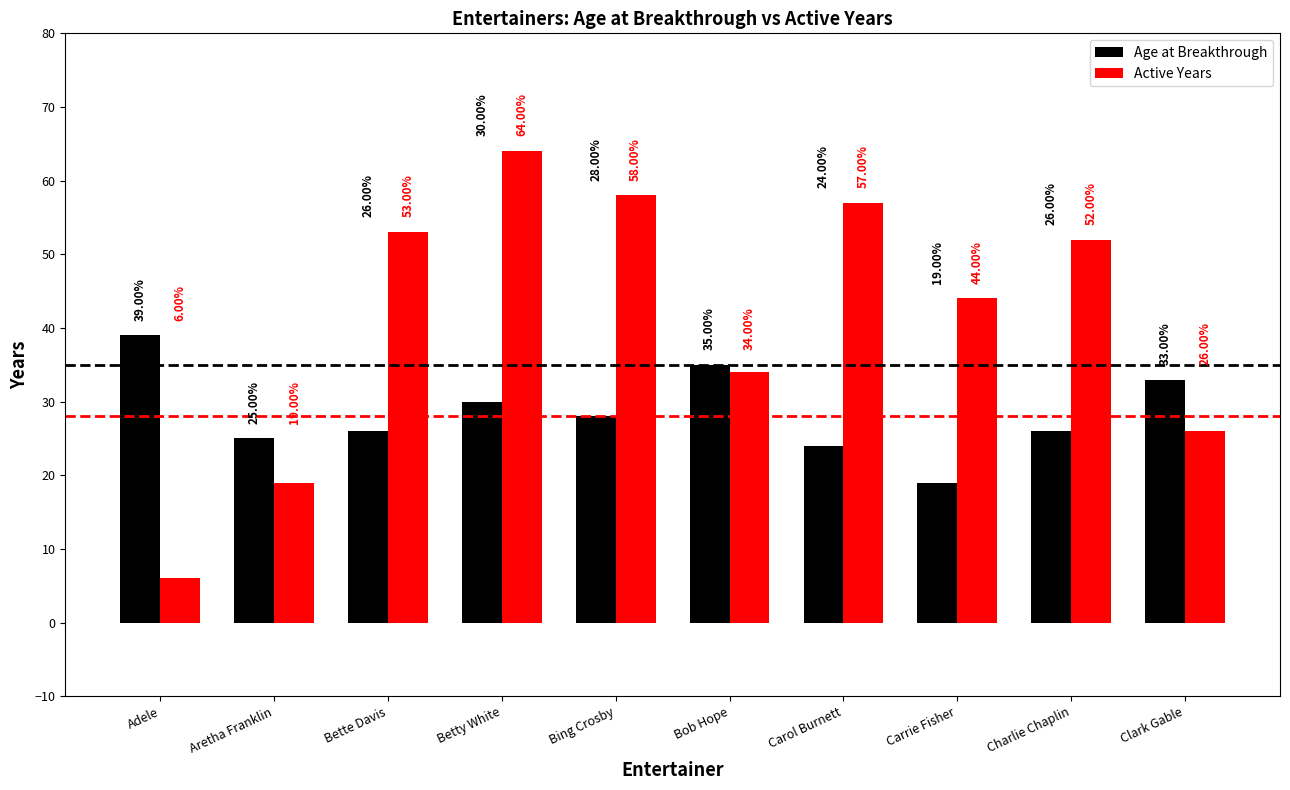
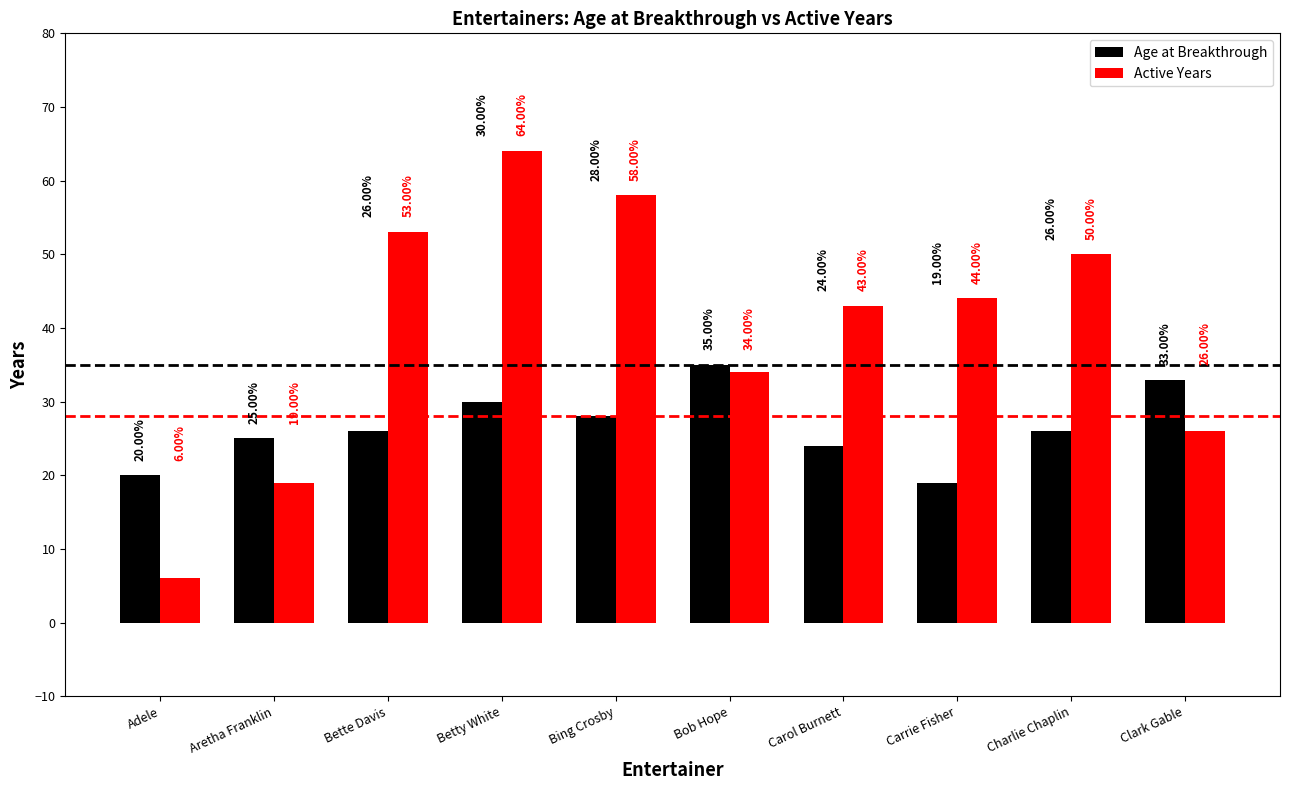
Age at Breakthrough, Adele: 39.00% -> 20.00%
Active Years, Carol Burnett: 57.00% -> 43.00%
Active Years, Charlie Chaplin: 52.00% -> 50.00%
